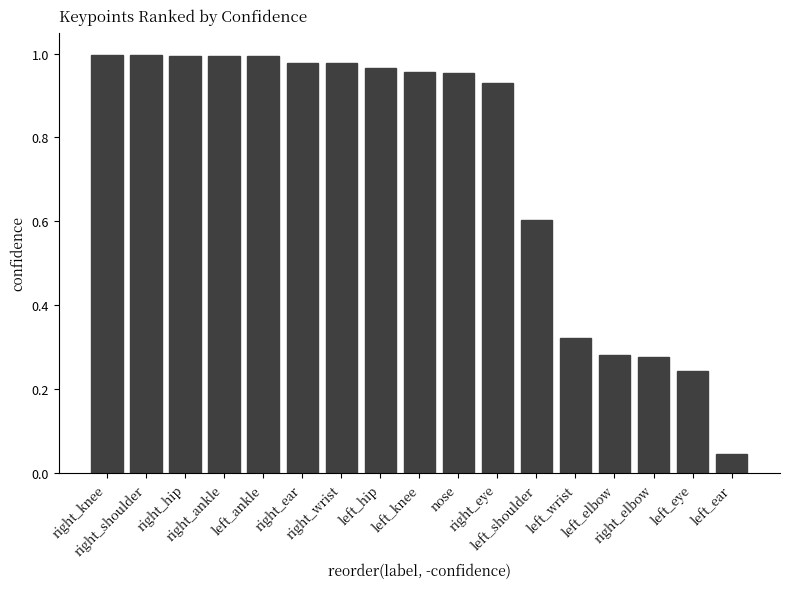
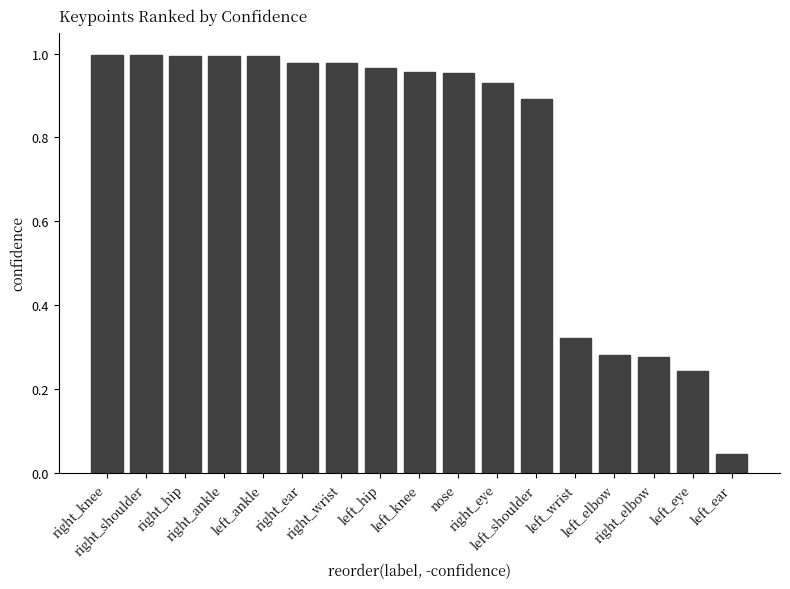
left_shoulder: 0.60 -> 0.89
